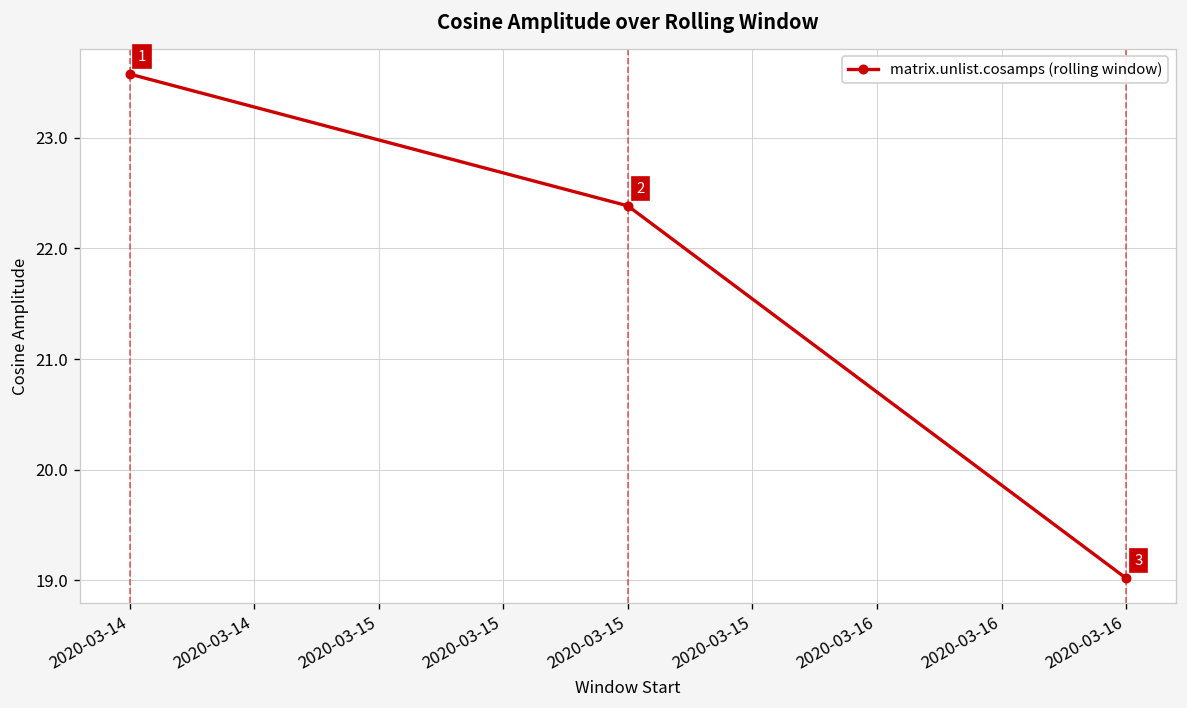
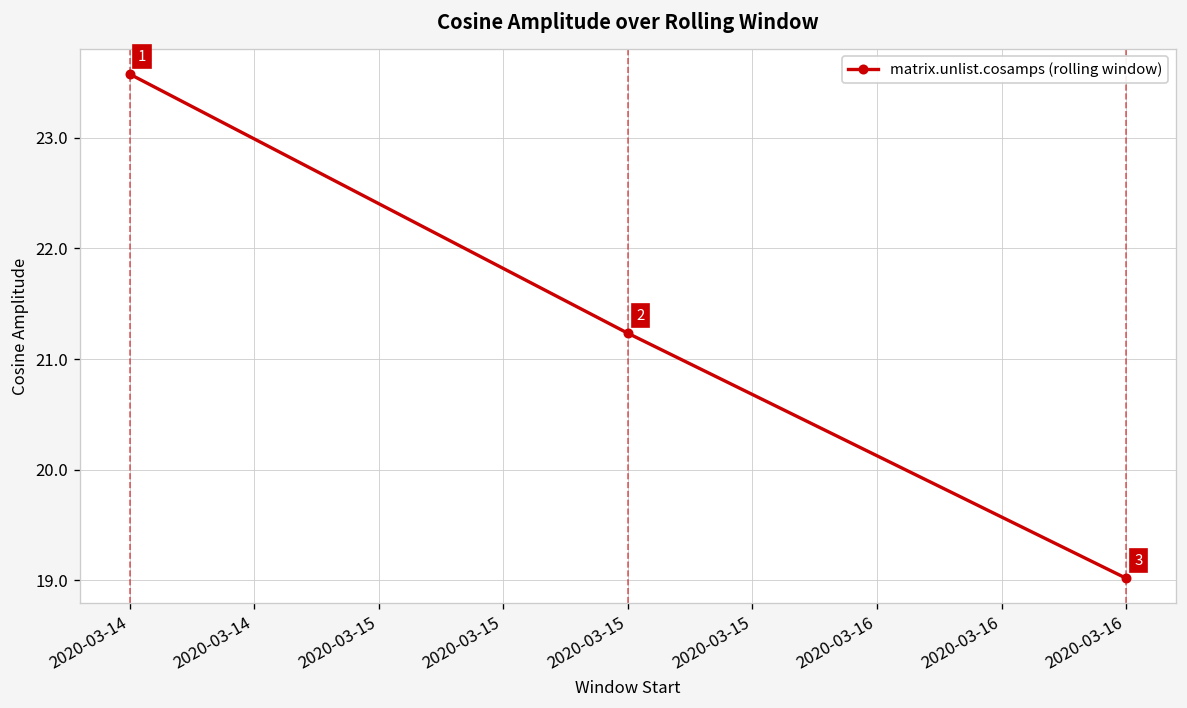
2020-03-15: 22.4 -> 21.2
